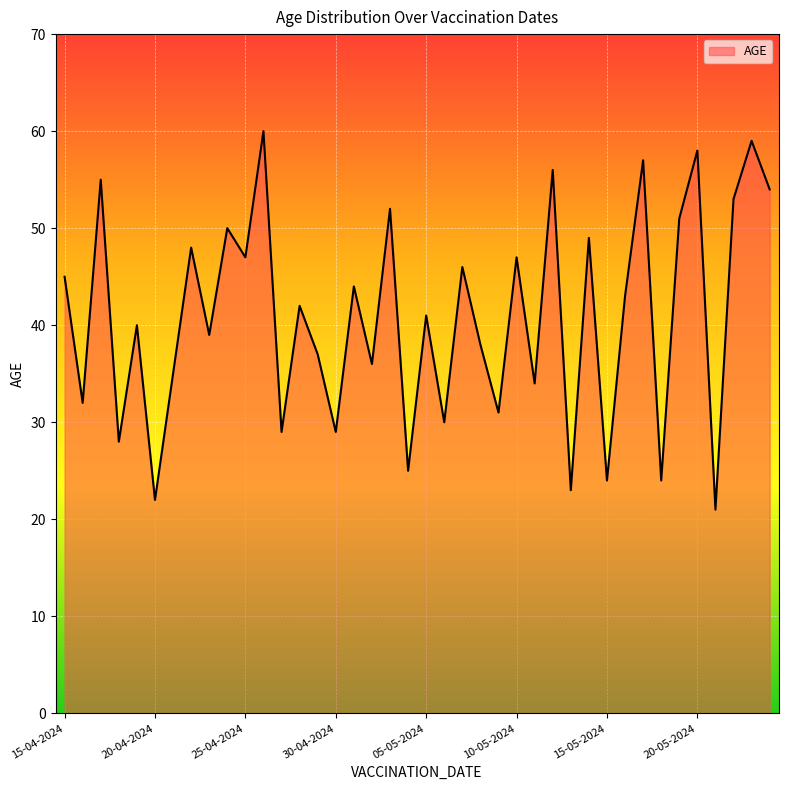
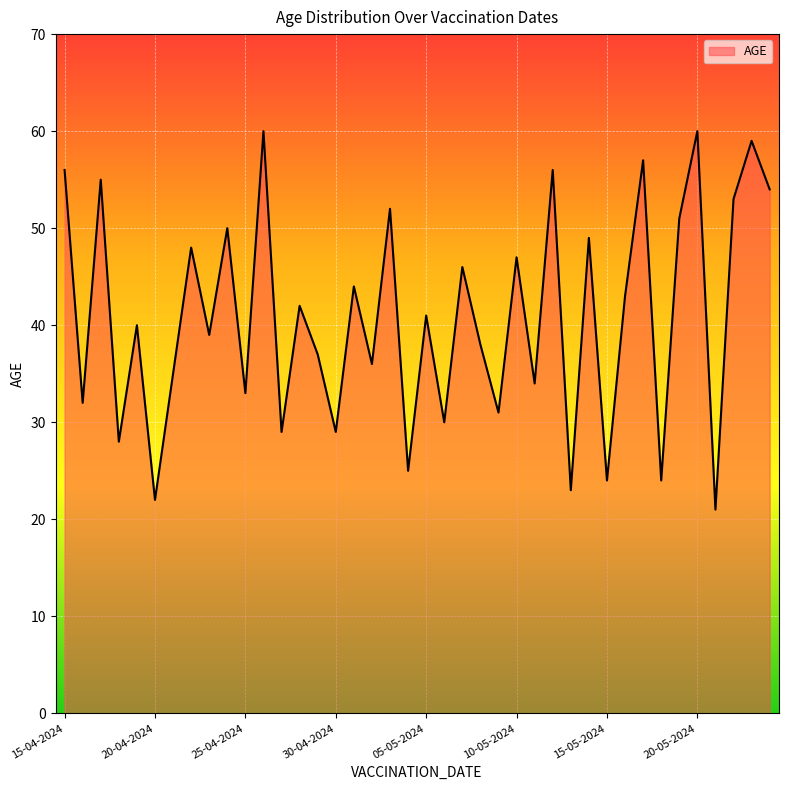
15-04-2024: 45 -> 56
25-04-2024: 47 -> 33
20-05-2024: 58 -> 60
